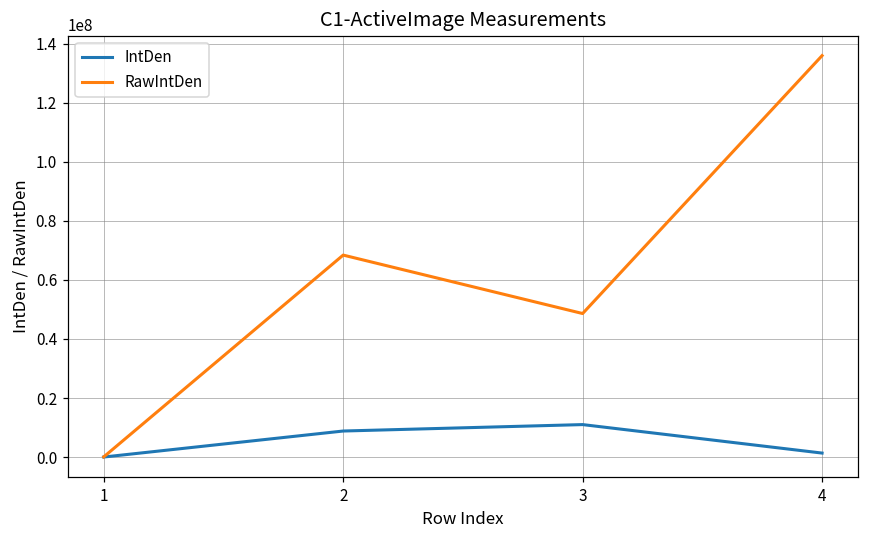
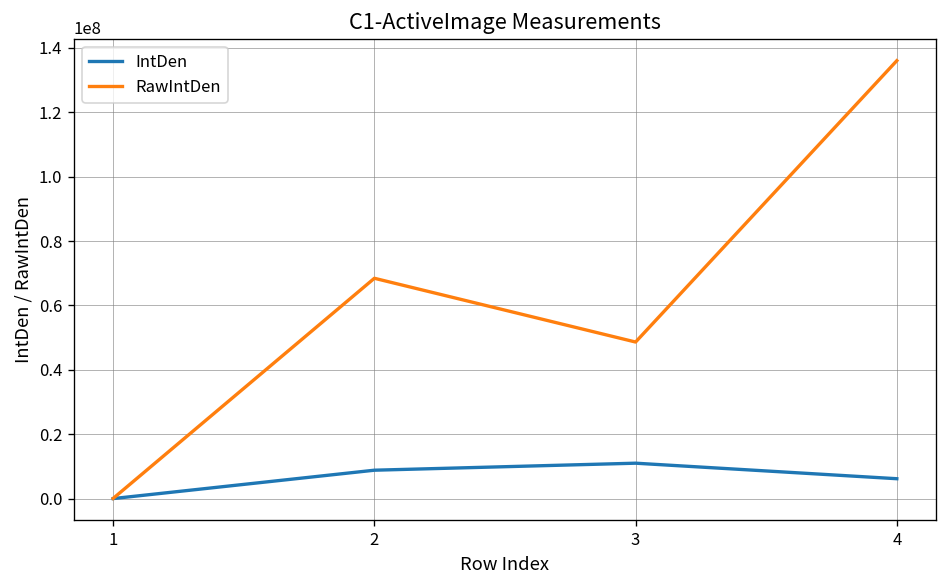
IntDen, 4: 1000000 -> 6000000
